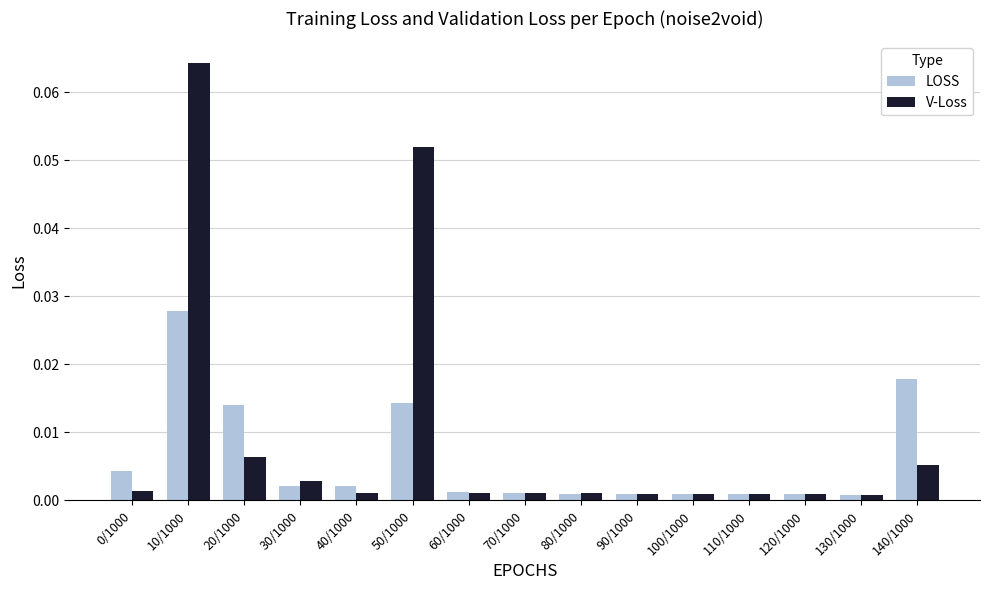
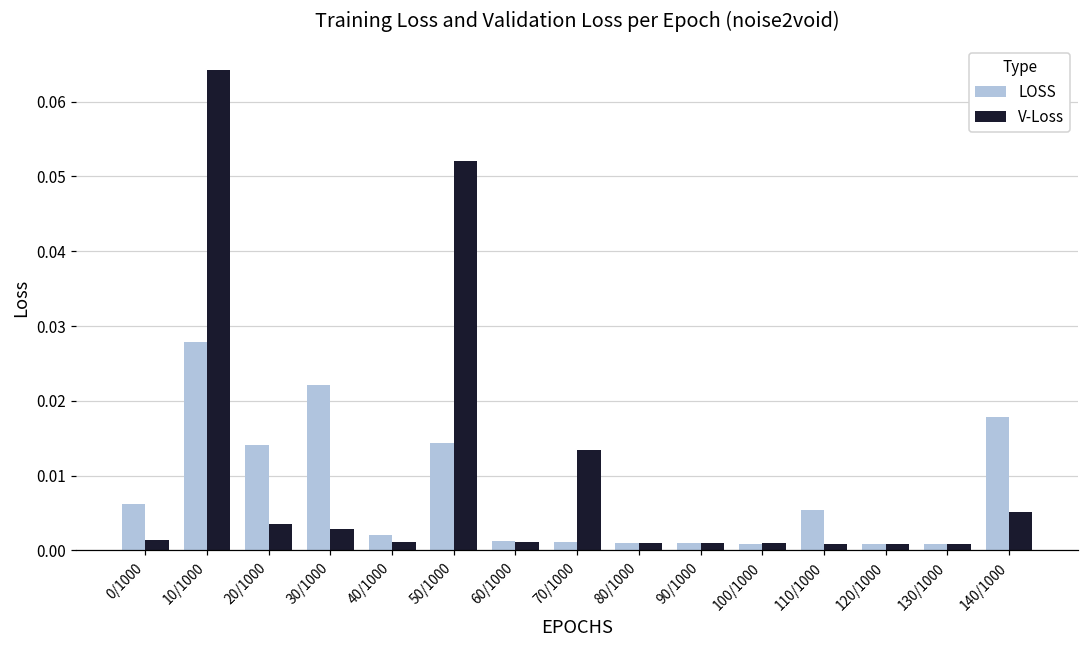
LOSS, 0/1000: 0.004 -> 0.006
V-Loss, 20/1000: 0.006 -> 0.004
LOSS, 30/1000: 0.002 -> 0.022
V-Loss, 70/1000: 0.001 -> 0.013
LOSS, 110/1000: 0.001 -> 0.005
